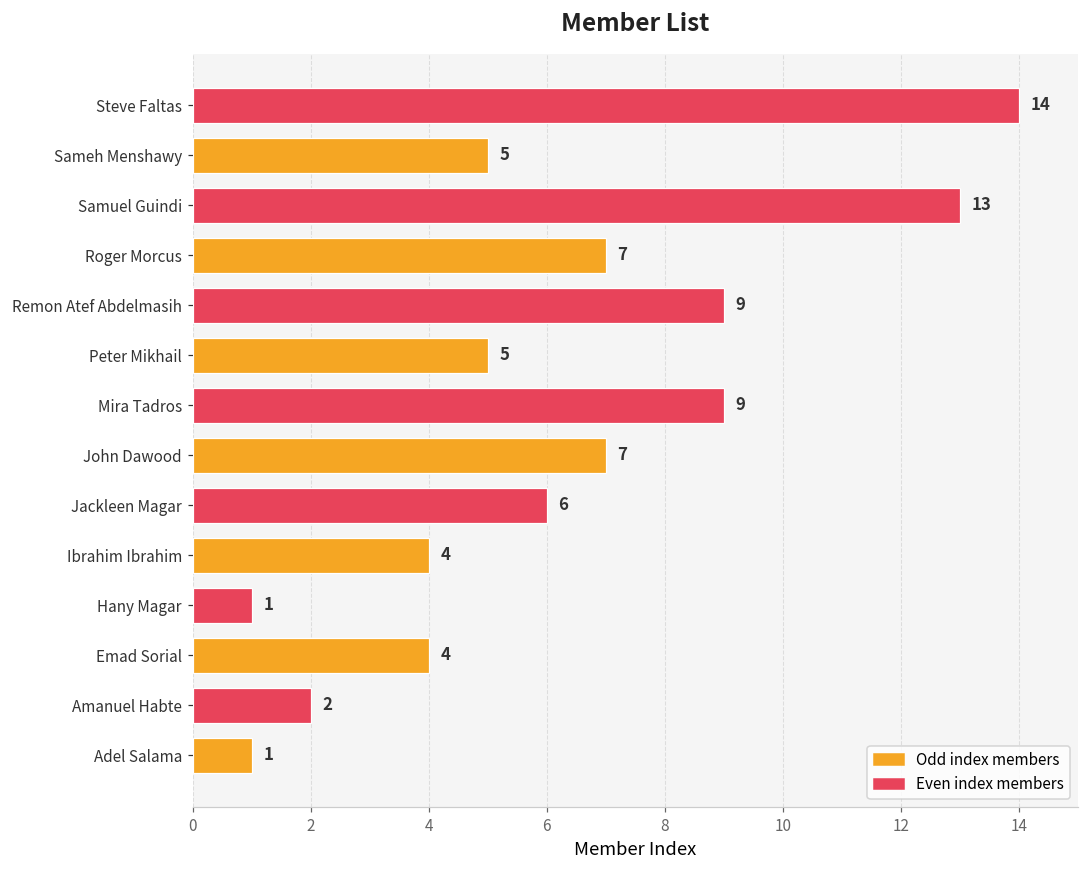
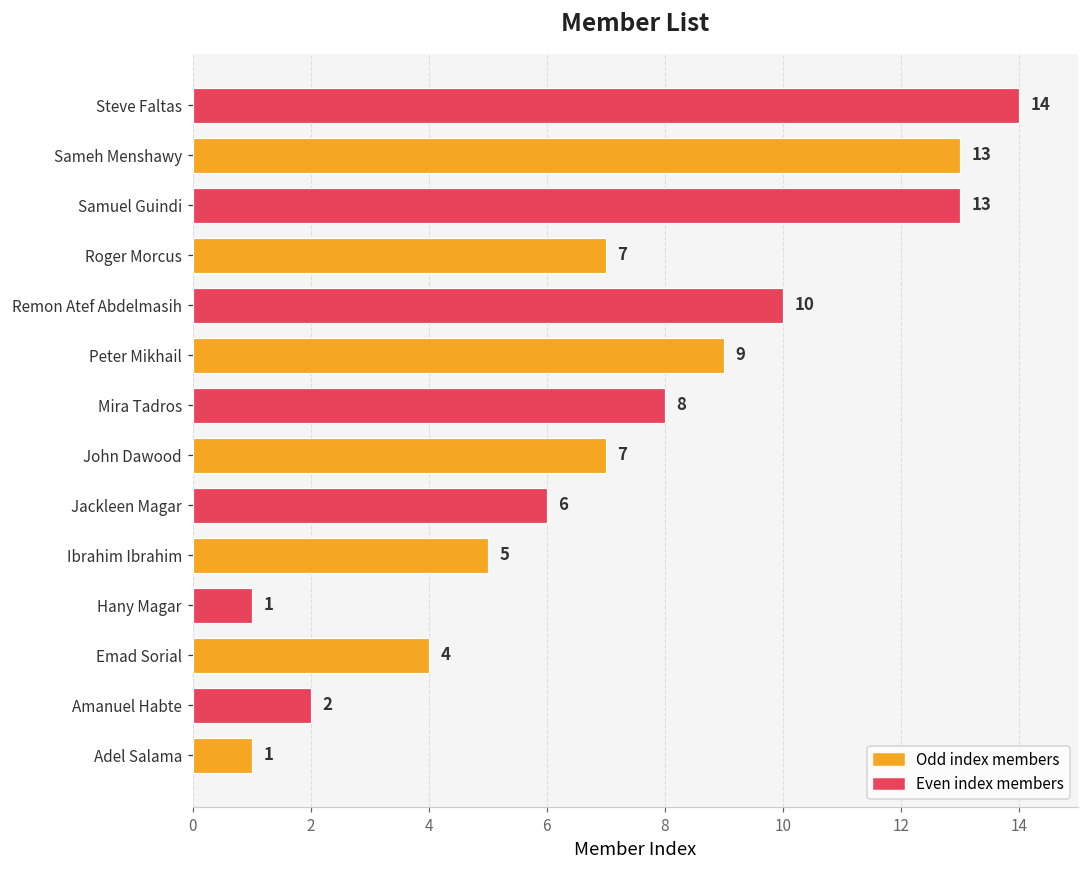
Sameh Menshawy: 5 -> 13
Remon Atef Abdelmasih: 9 -> 10
Peter Mikhail: 5 -> 9
Mira Tadros: 9 -> 8
Ibrahim Ibrahim: 4 -> 5
